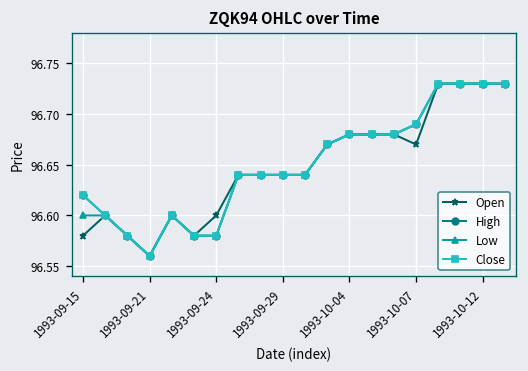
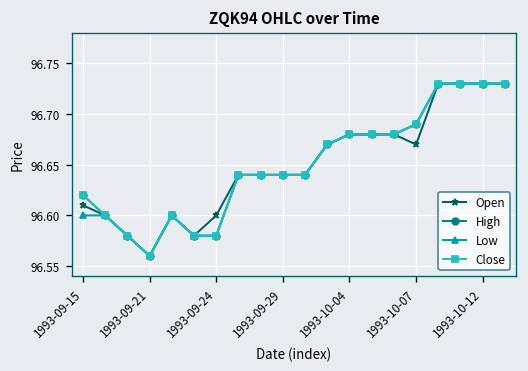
Open, 1993-09-15: 96.58 -> 96.61
